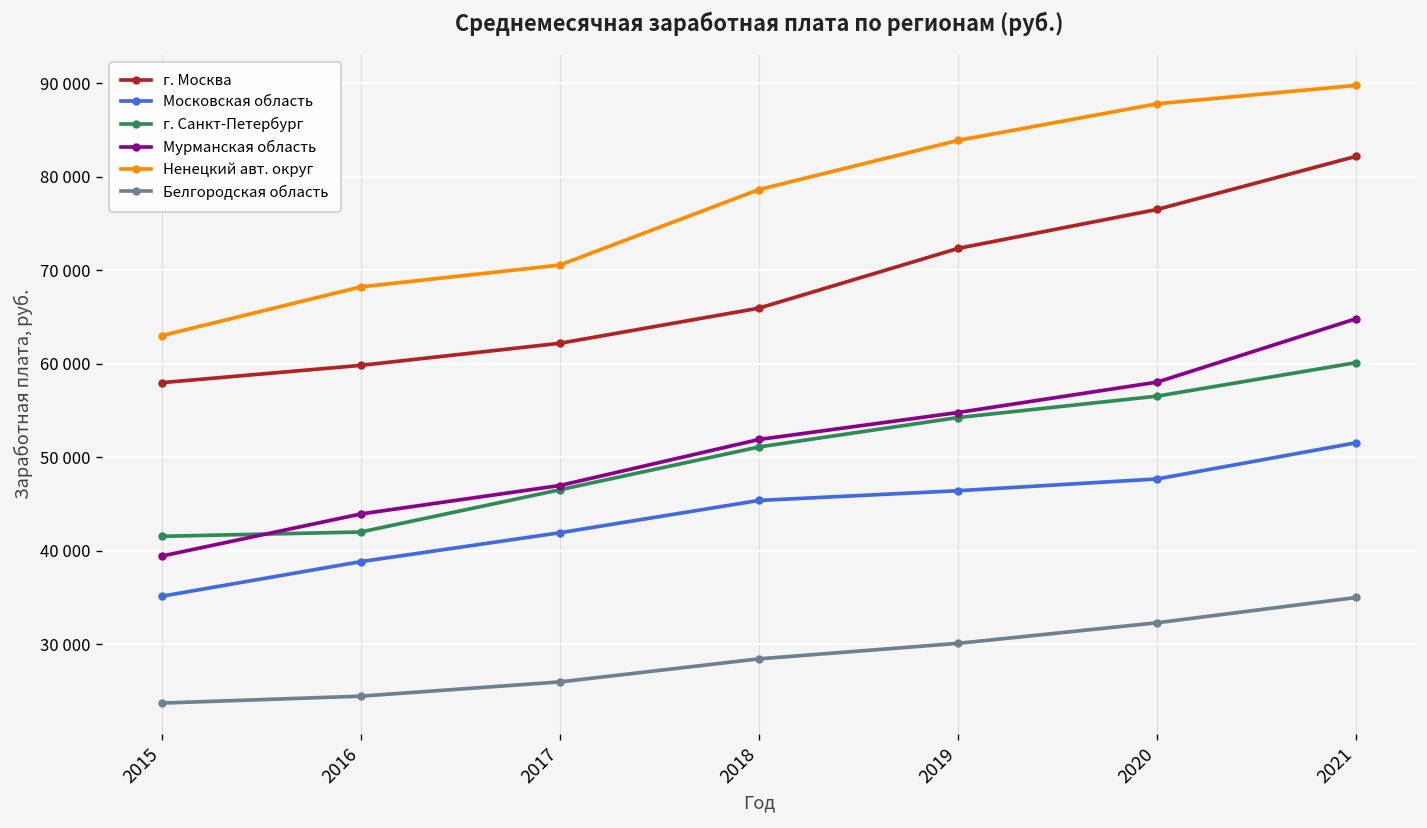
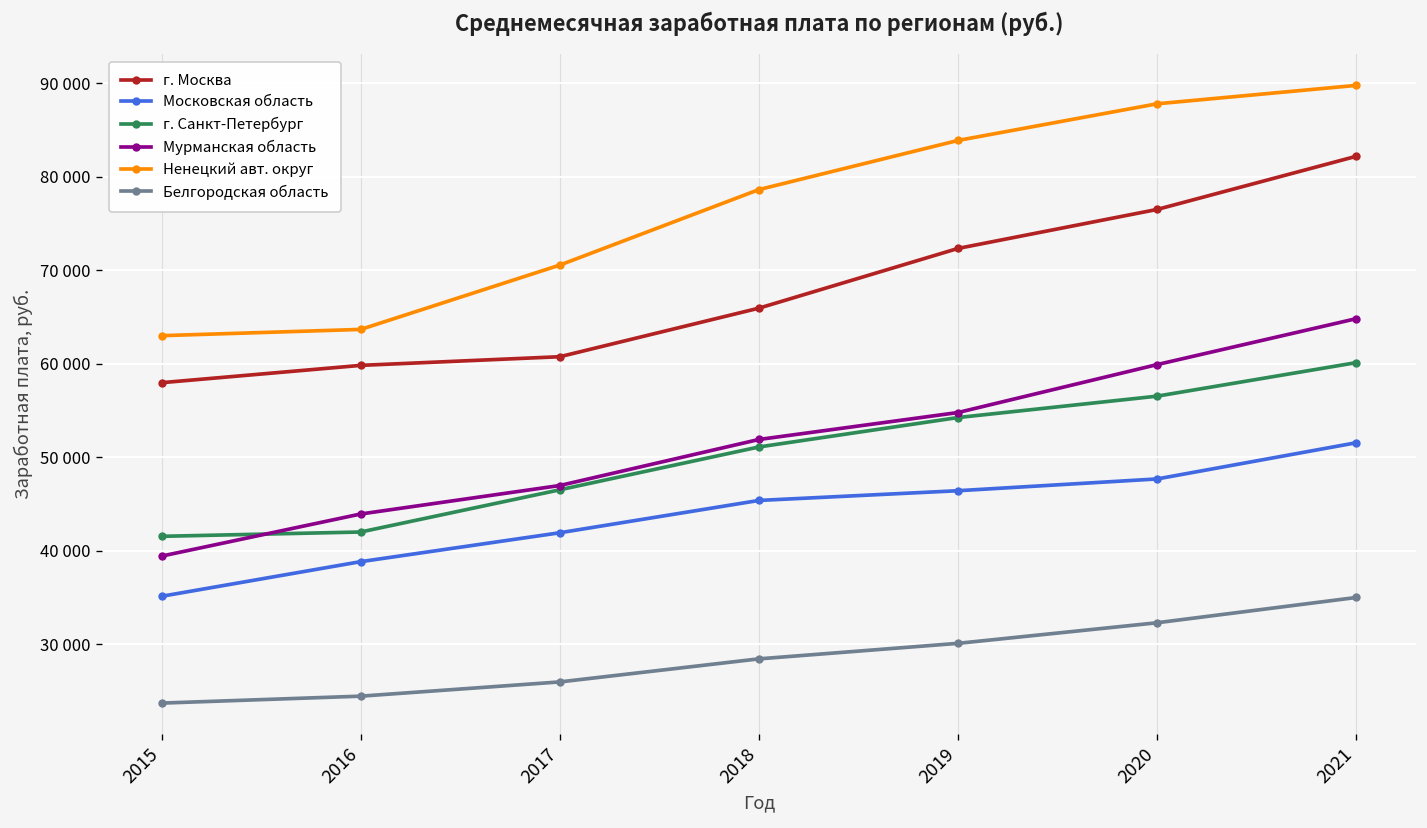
Ненецкий авт. округ, 2016: 68000 -> 64000
г. Москва, 2017: 62000 -> 61000
Мурманская область, 2020: 58000 -> 60000
